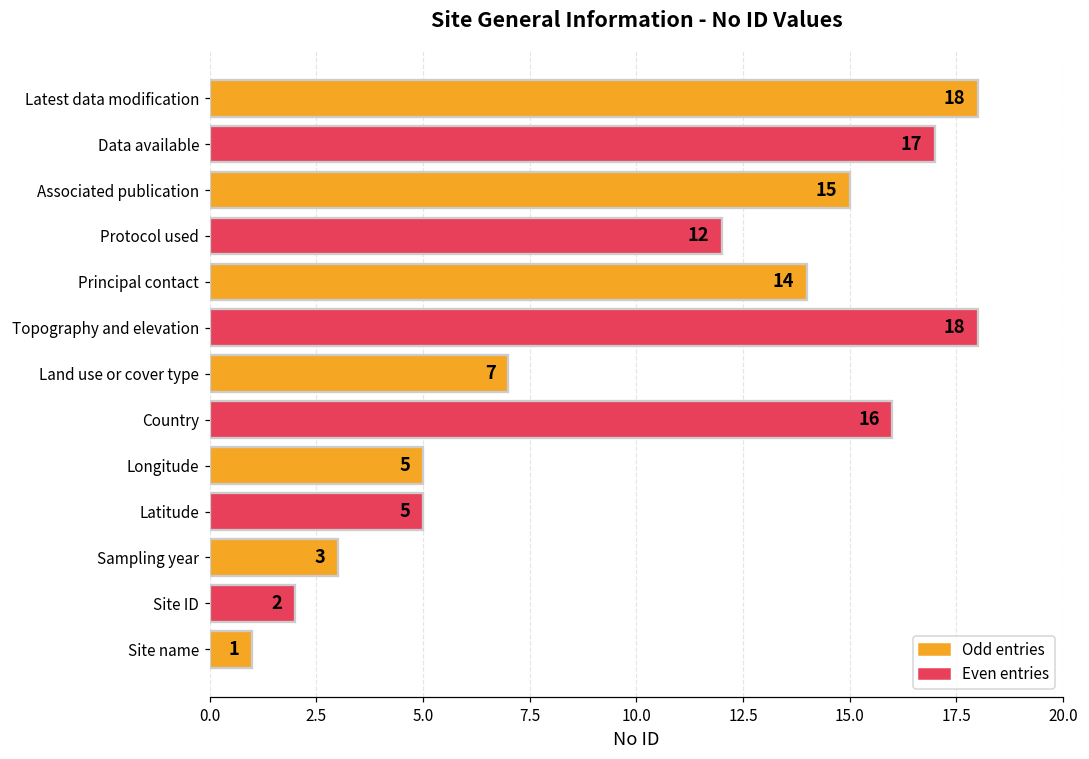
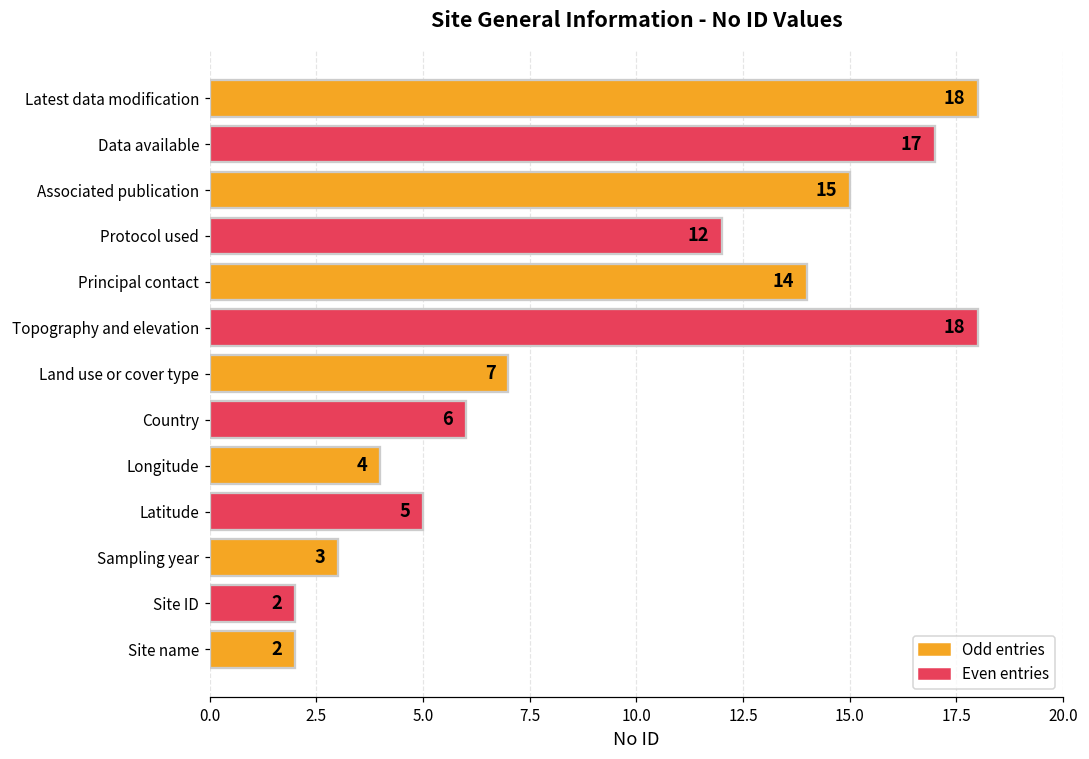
Country: 16 -> 6
Longitude: 5 -> 4
Site name: 1 -> 2
